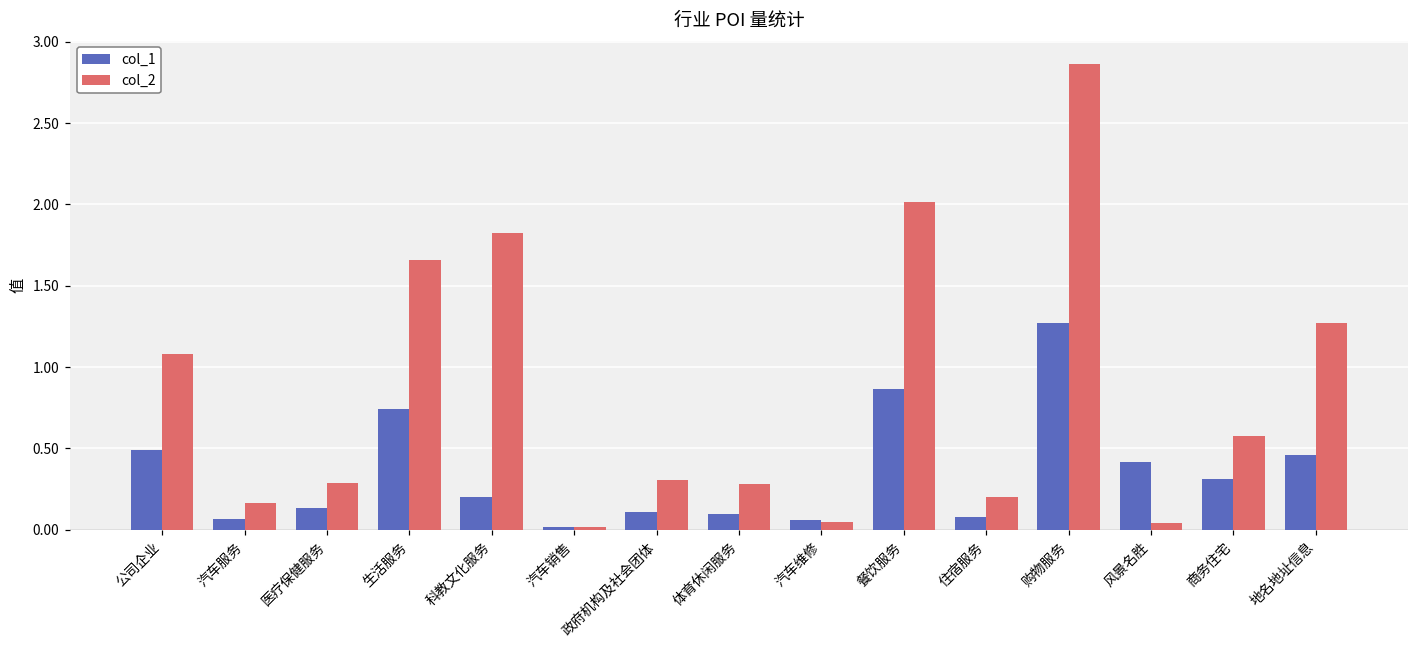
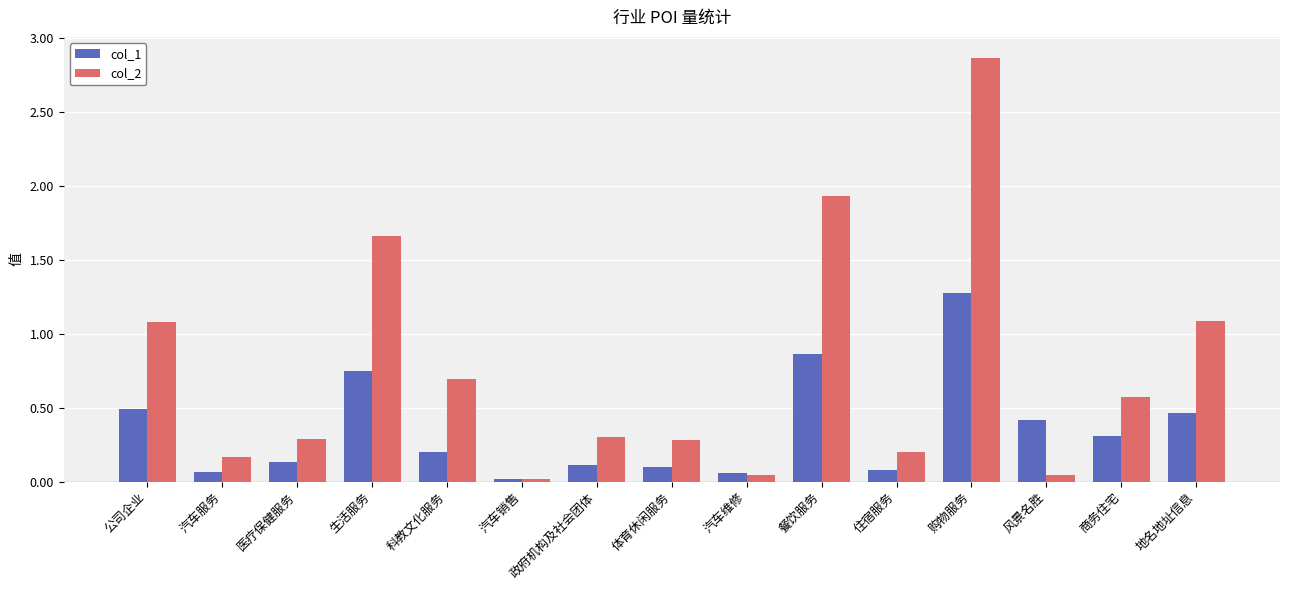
col_2, 科教文化服务: 1.82 -> 0.69
col_2, 餐饮服务: 2.02 -> 1.93
col_2, 地名地址信息: 1.27 -> 1.09
